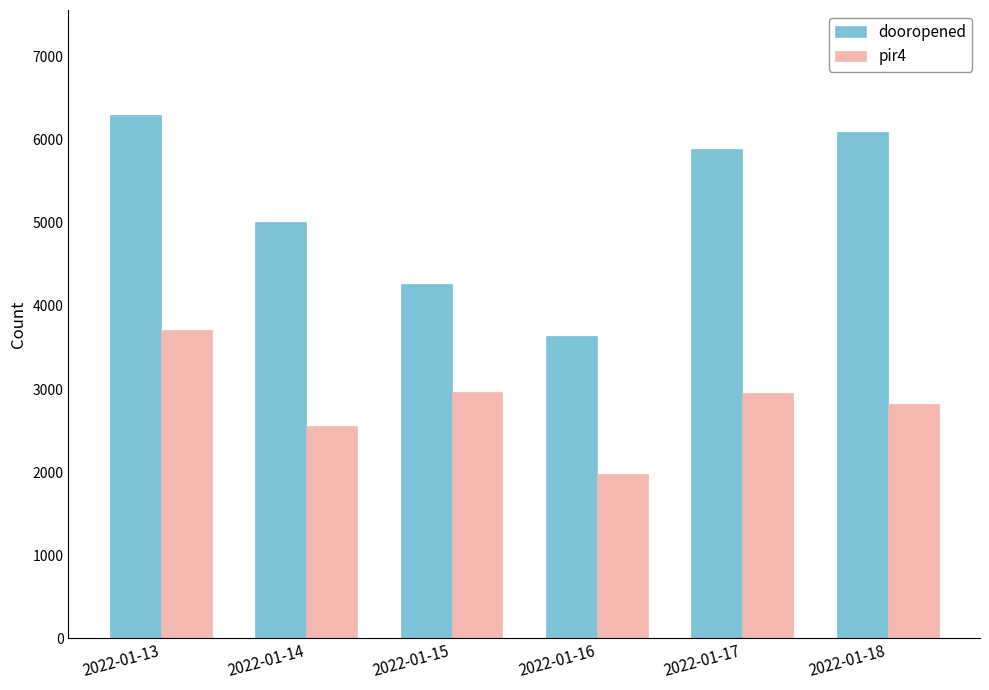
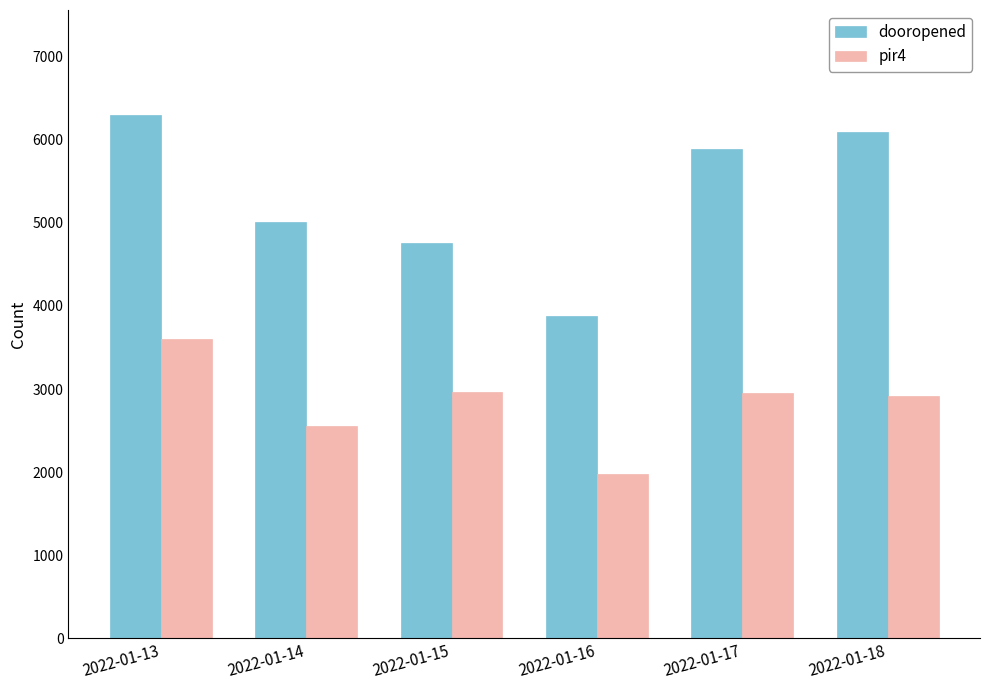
pir4, 2022-01-13: 3700 -> 3600
dooropened, 2022-01-15: 4300 -> 4800
dooropened, 2022-01-16: 3600 -> 3900
pir4, 2022-01-18: 2800 -> 2900
